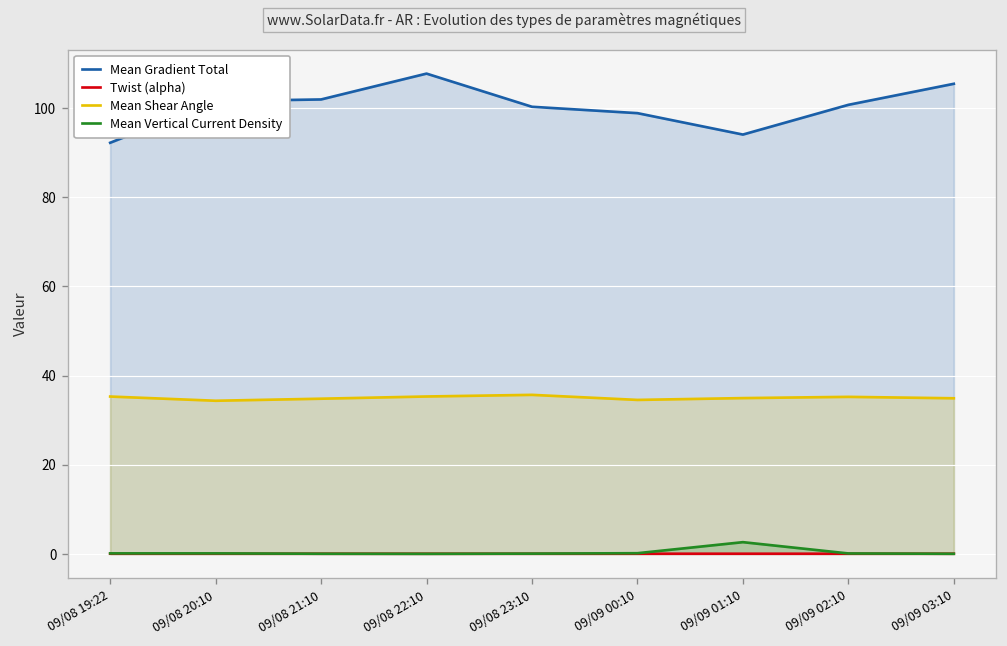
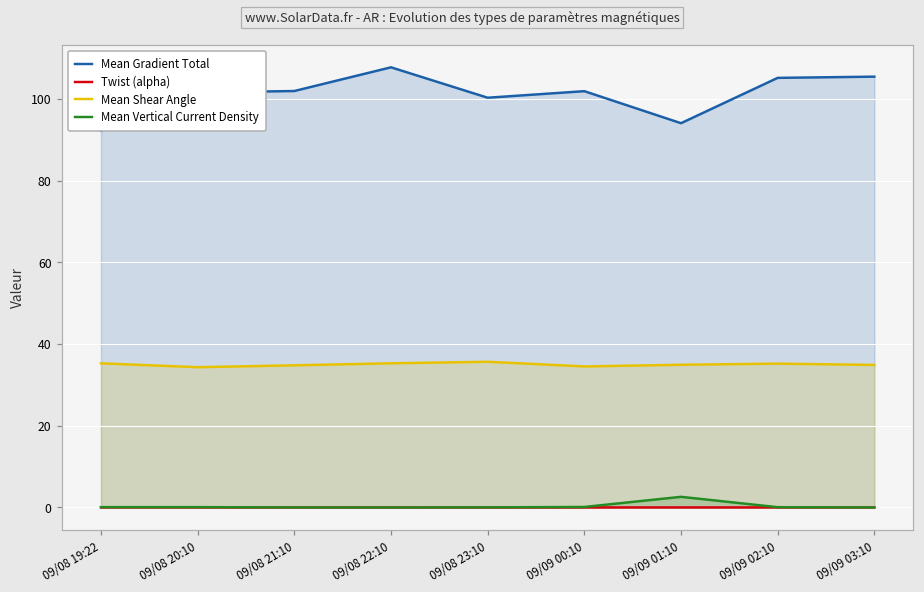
Mean Gradient Total, 09/09 00:10: 99 -> 102
Mean Gradient Total, 09/09 02:10: 101 -> 105
